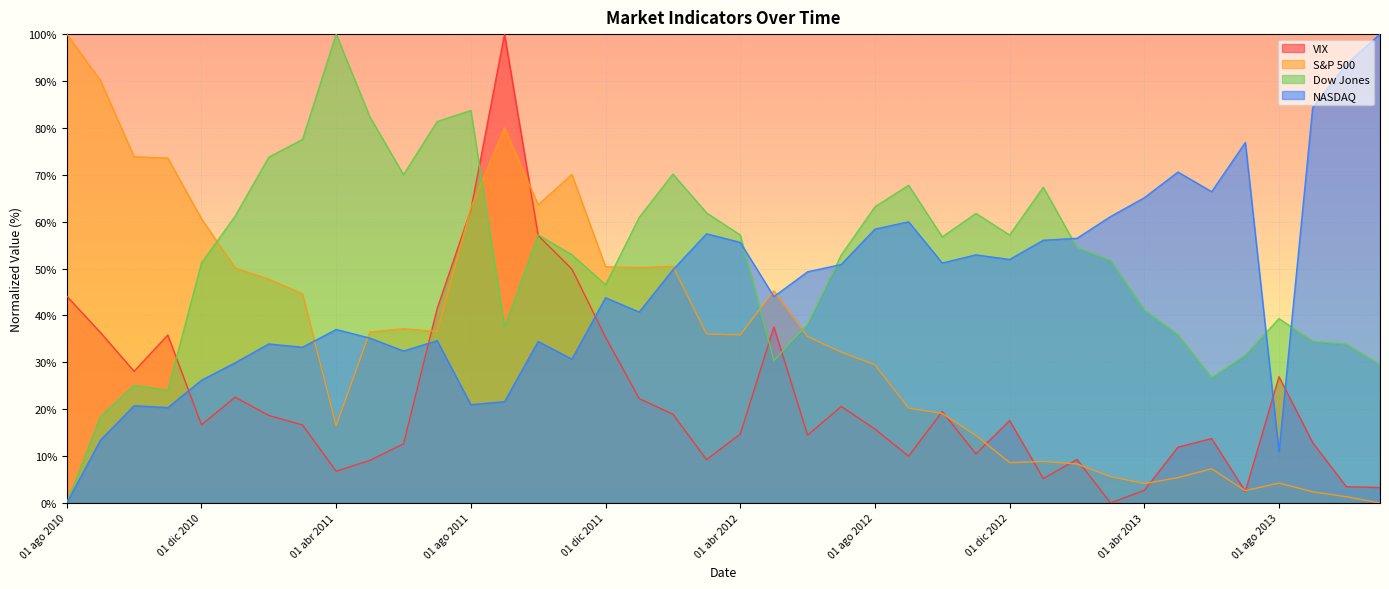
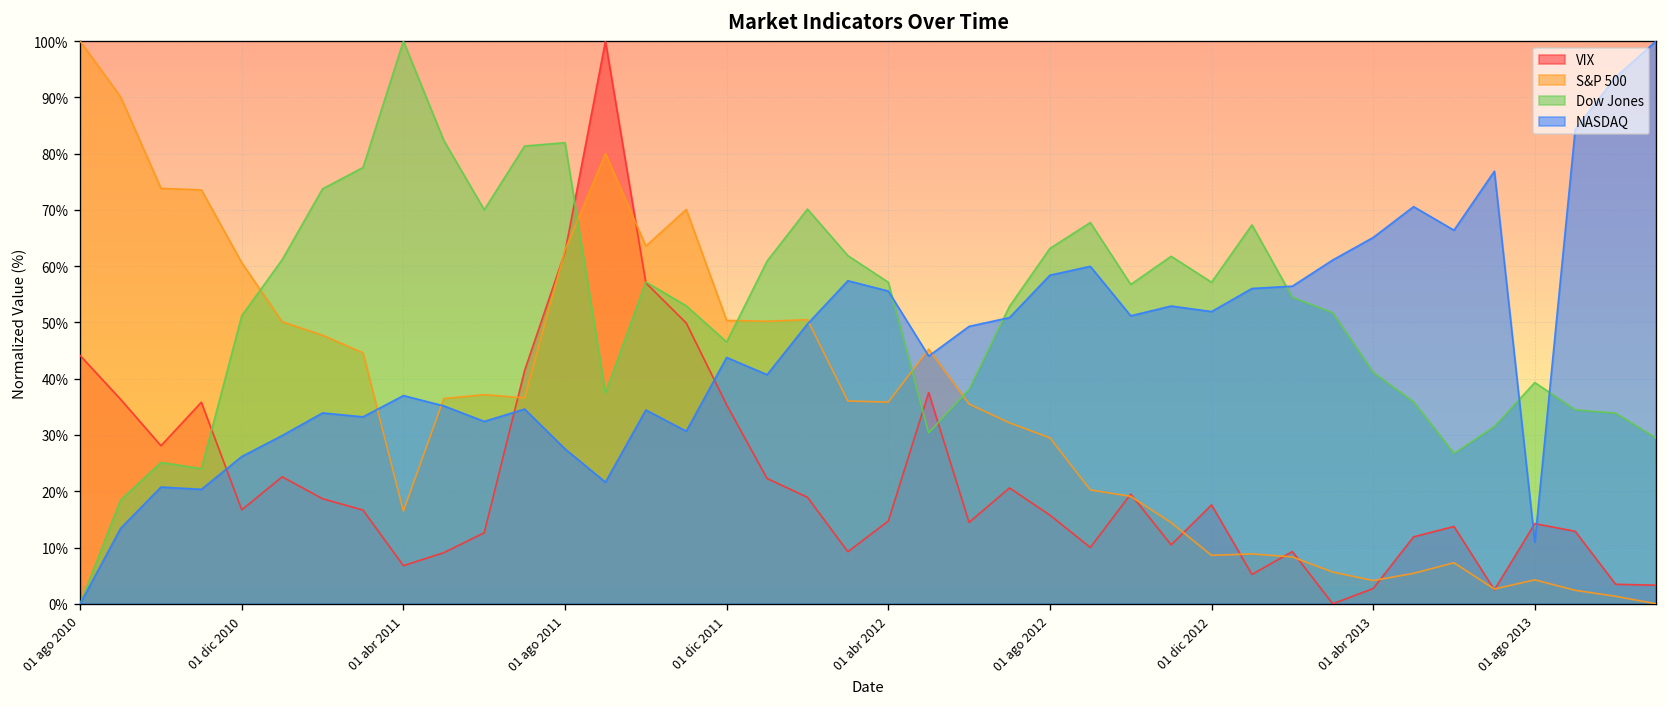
Dow Jones, 01 ago 2011: 84% -> 82%
NASDAQ, 01 ago 2011: 21% -> 28%
VIX, 01 ago 2013: 27% -> 14%
